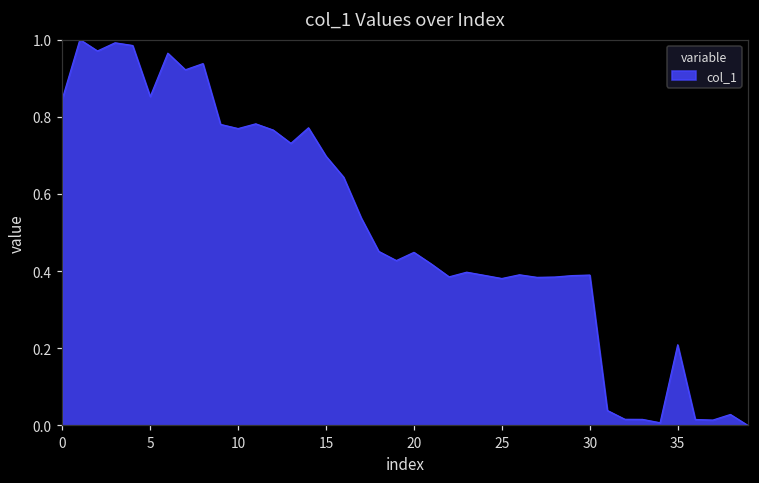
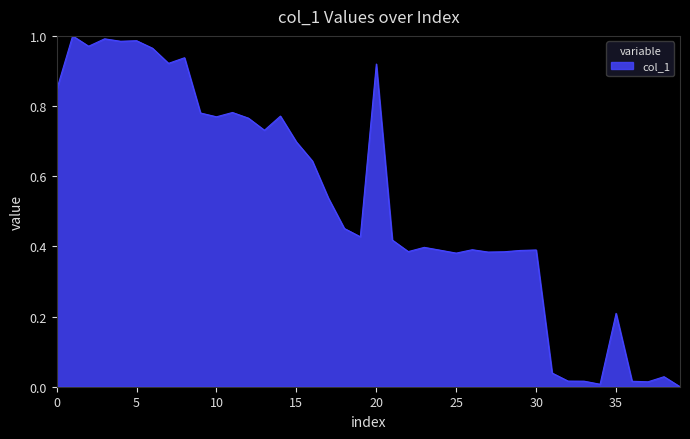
5: 0.85 -> 0.99
20: 0.45 -> 0.92
